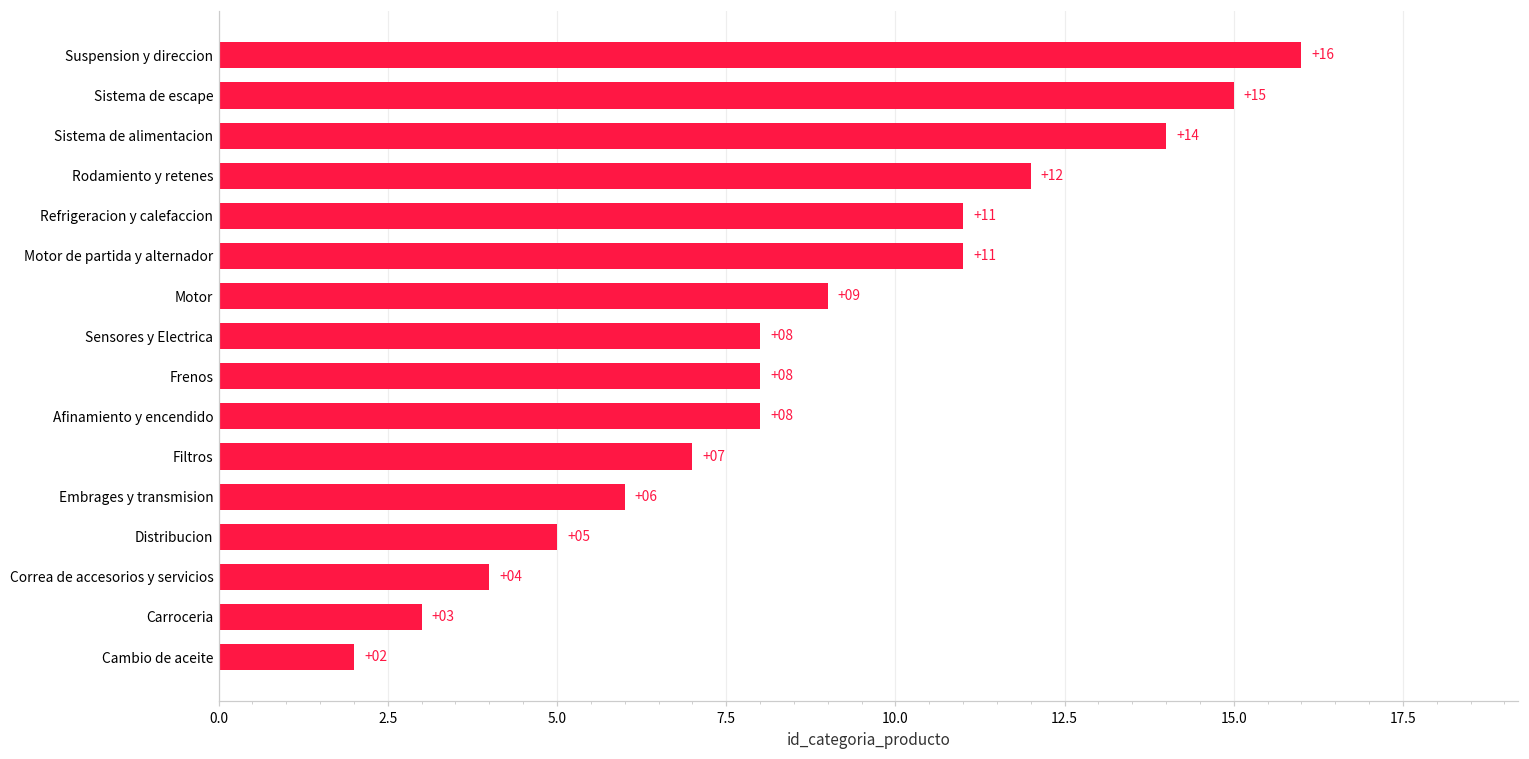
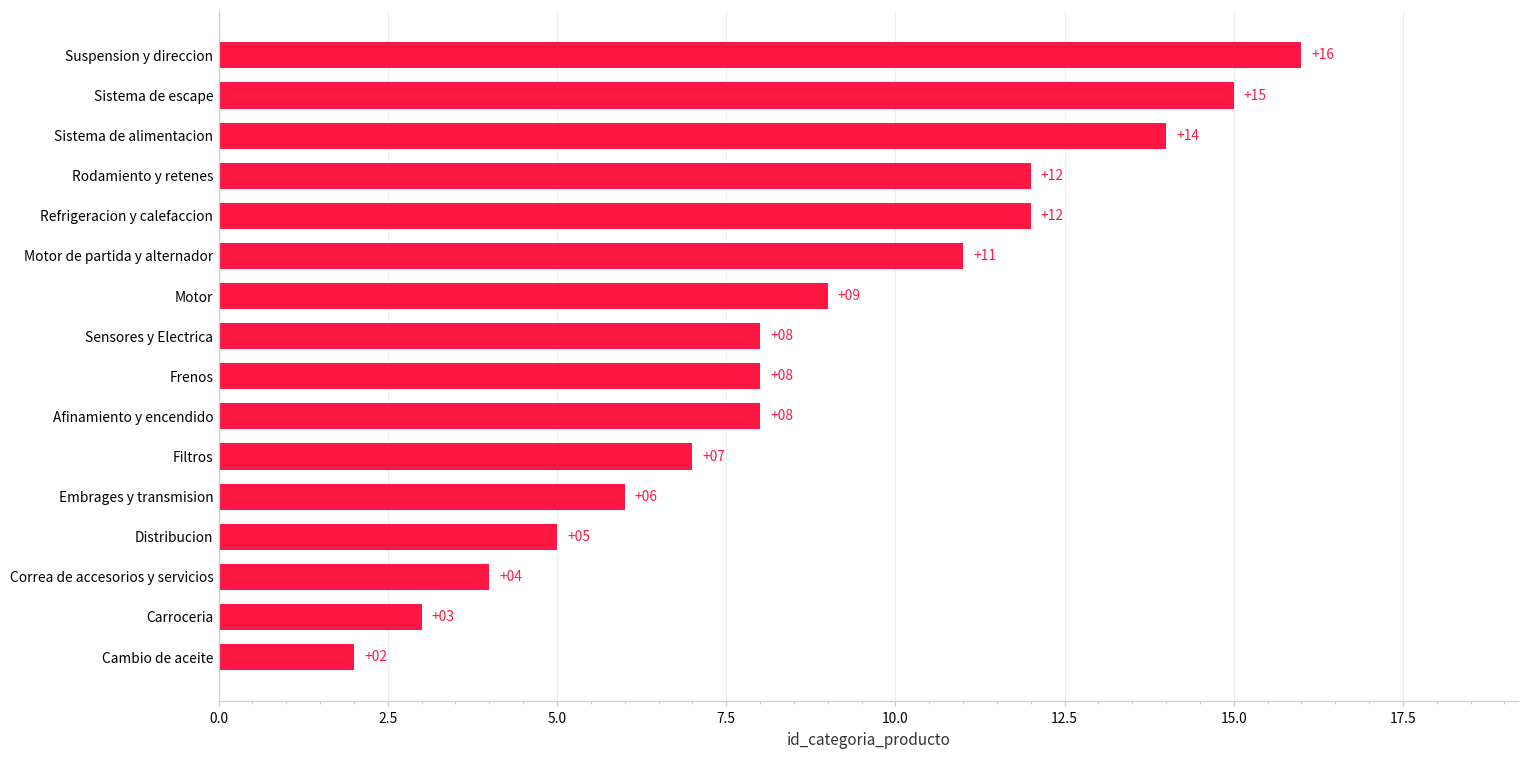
Refrigeracion y calefaccion: +11 -> +12
